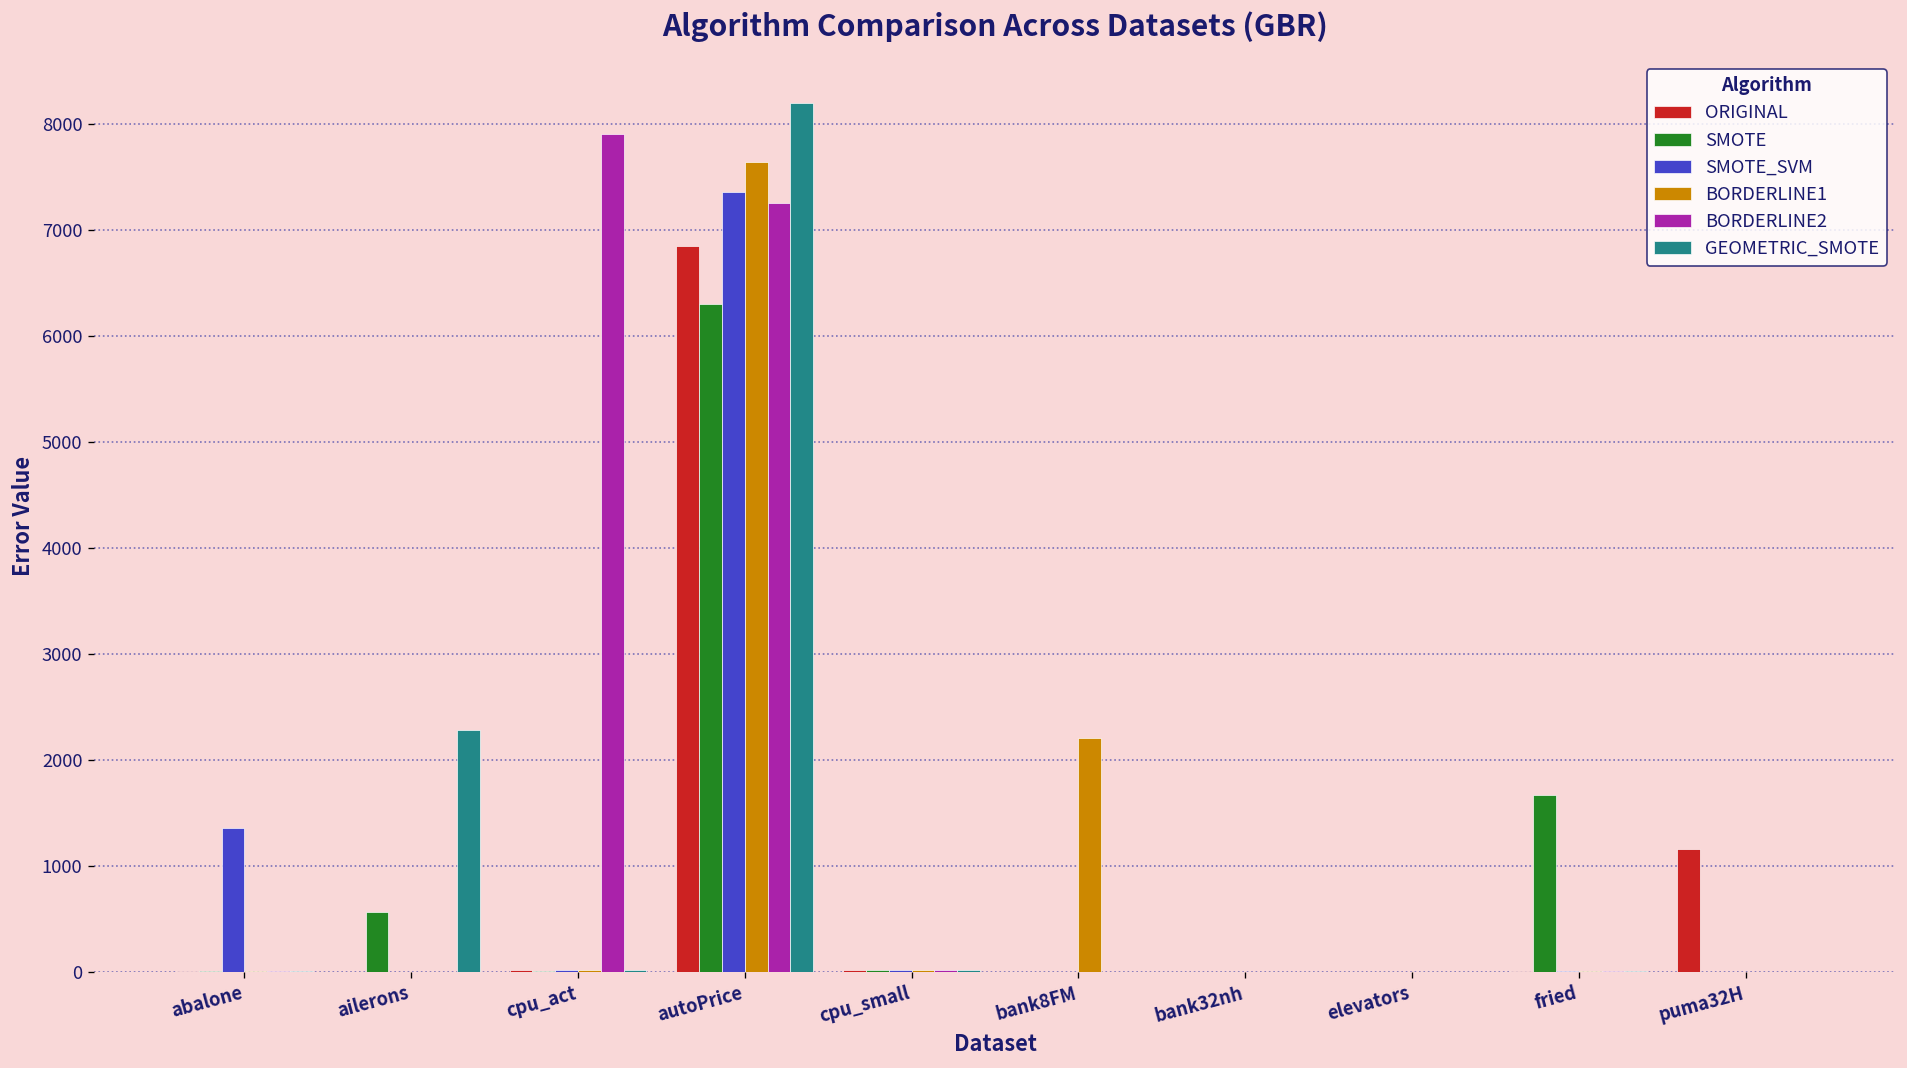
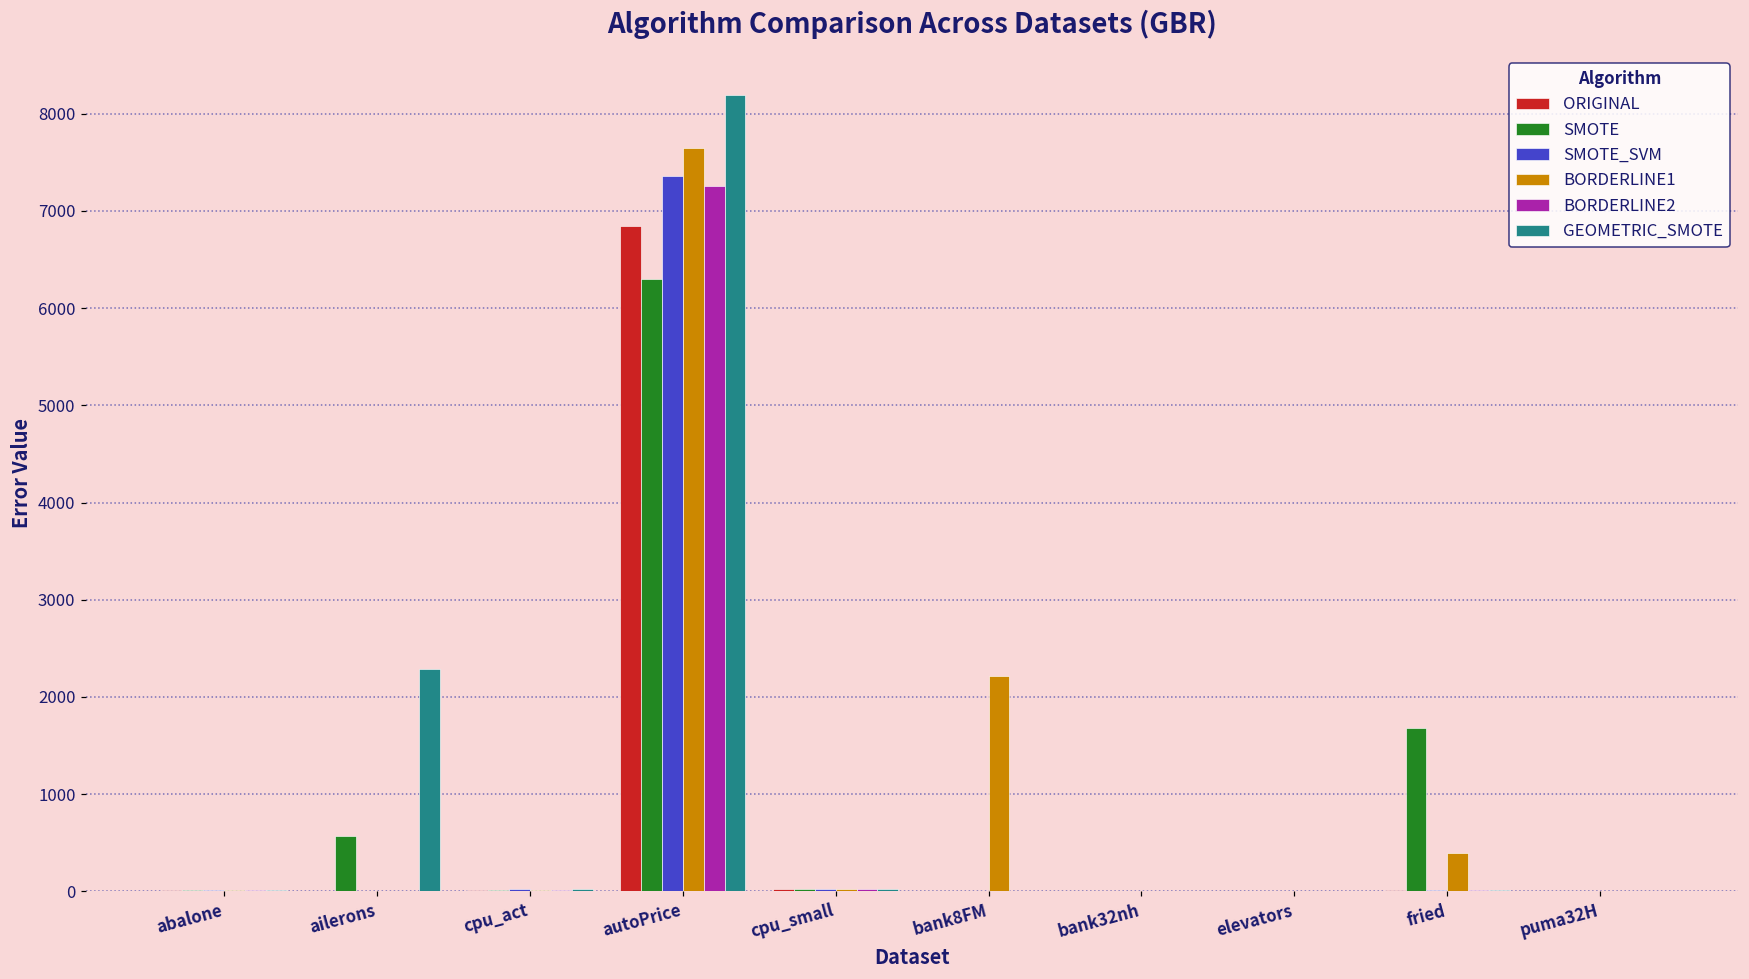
SMOTE_SVM, abalone: 1400 -> 0
BORDERLINE2, cpu_act: 7900 -> 0
BORDERLINE1, fried: 0 -> 400
ORIGINAL, puma32H: 1200 -> 0
